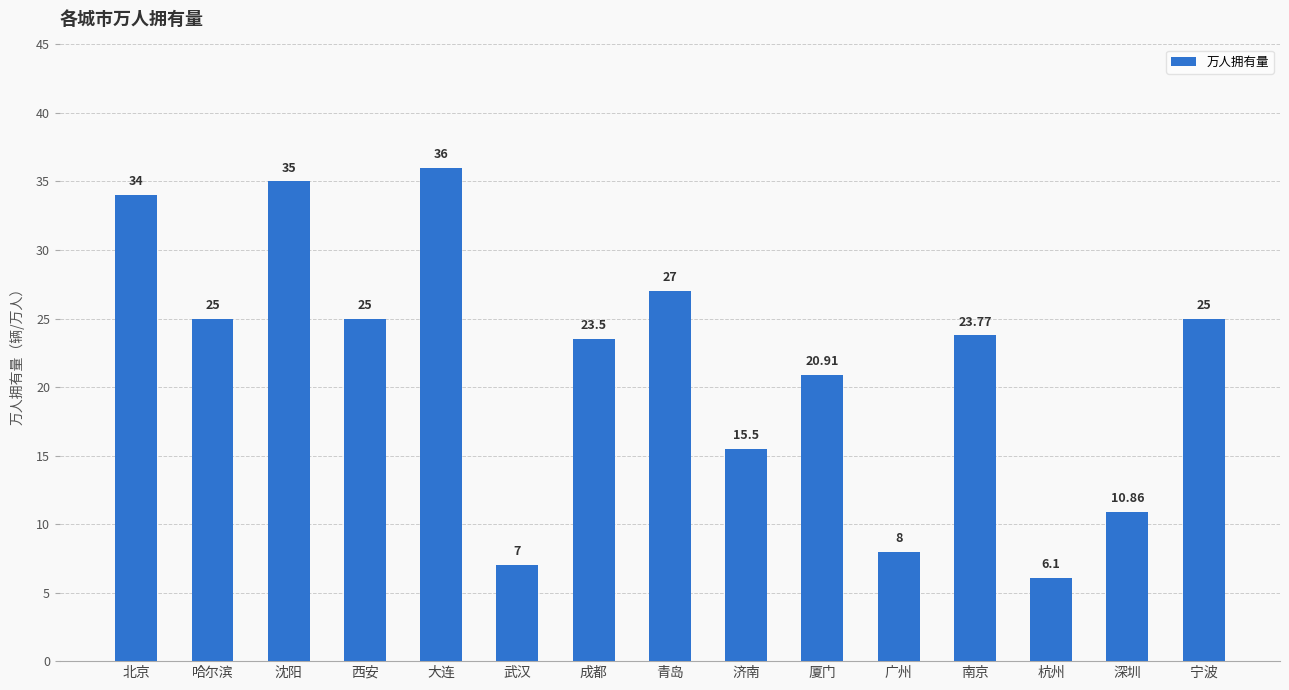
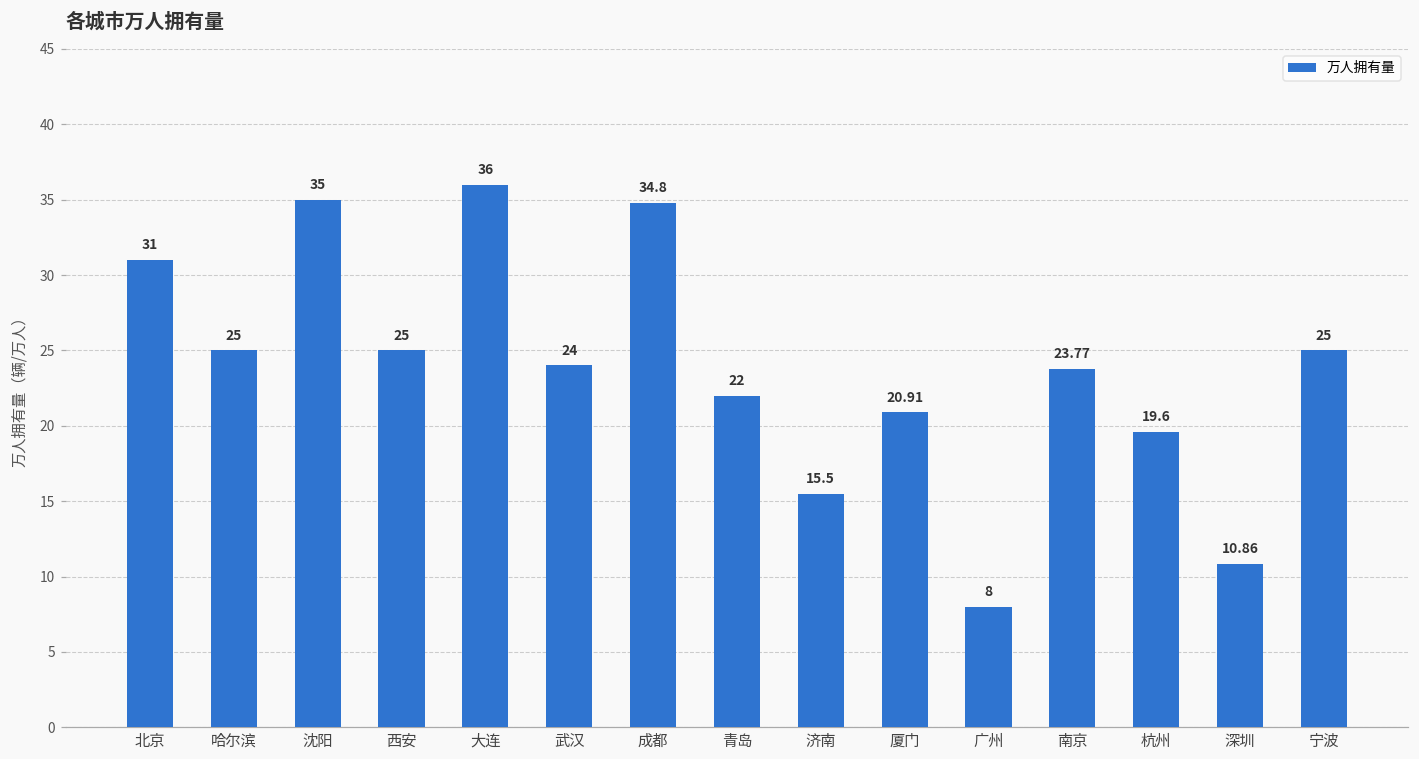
北京: 34 -> 31
武汉: 7 -> 24
成都: 23.5 -> 34.8
青岛: 27 -> 22
杭州: 6.1 -> 19.6
